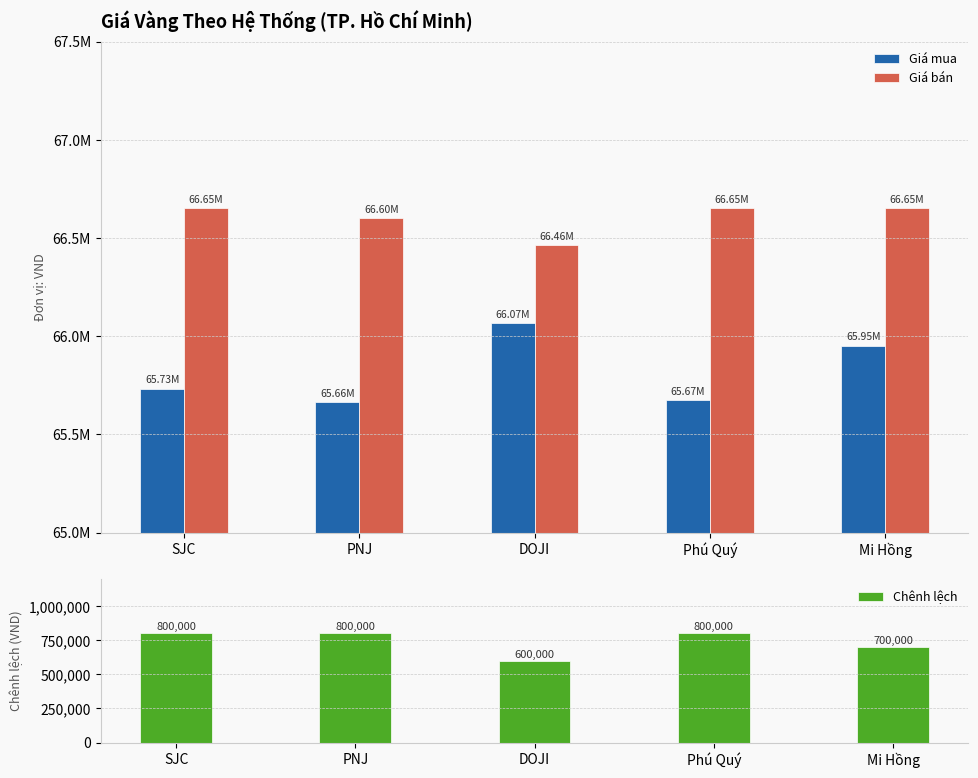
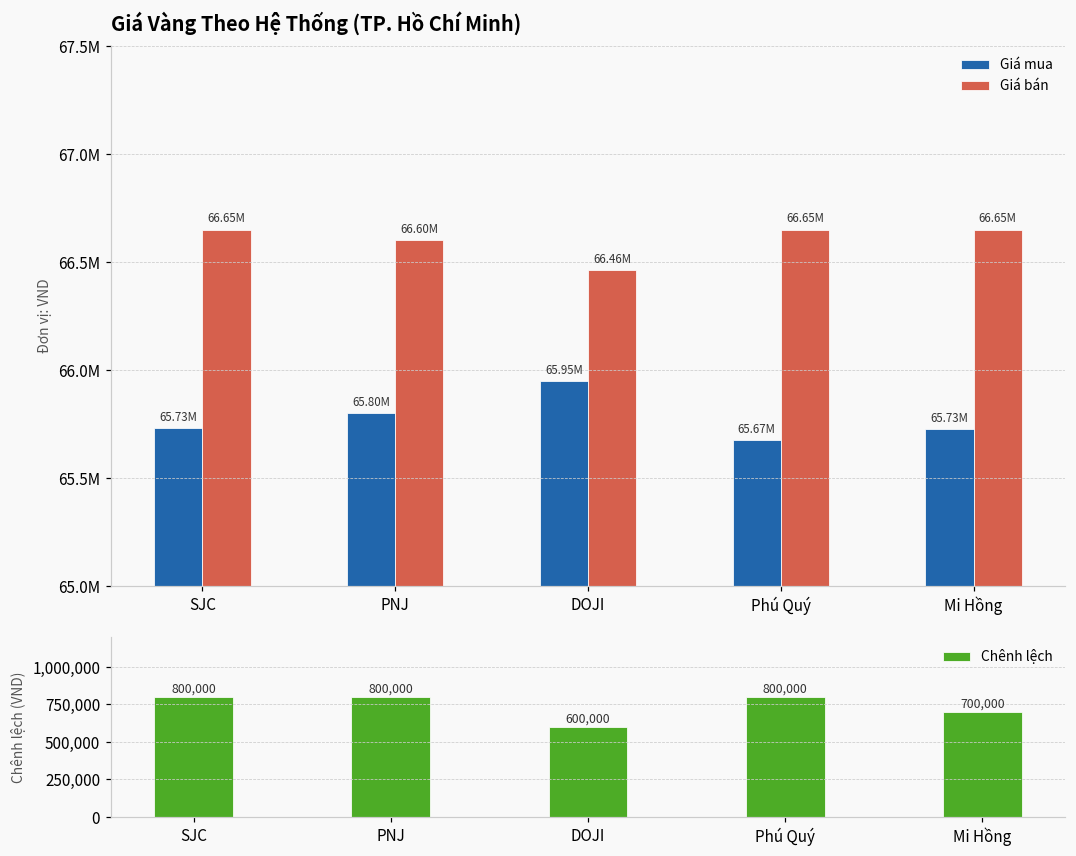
Giá Vàng Theo Hệ Thống (TP. Hồ Chí Minh), Giá mua, PNJ: 65.66M -> 65.80M
Giá Vàng Theo Hệ Thống (TP. Hồ Chí Minh), Giá mua, DOJI: 66.07M -> 65.95M
Giá Vàng Theo Hệ Thống (TP. Hồ Chí Minh), Giá mua, Mi Hồng: 65.95M -> 65.73M
